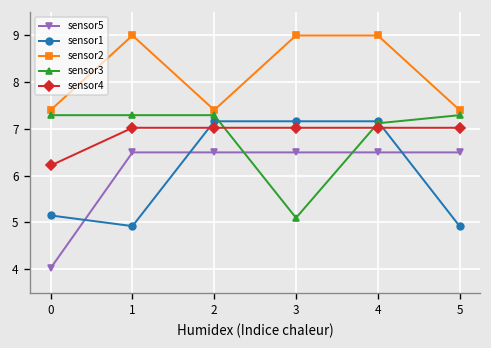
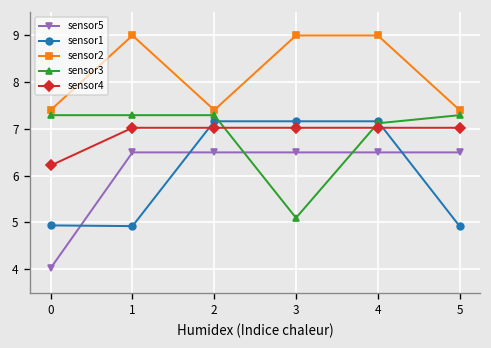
sensor1, 0: 5.1 -> 4.9
